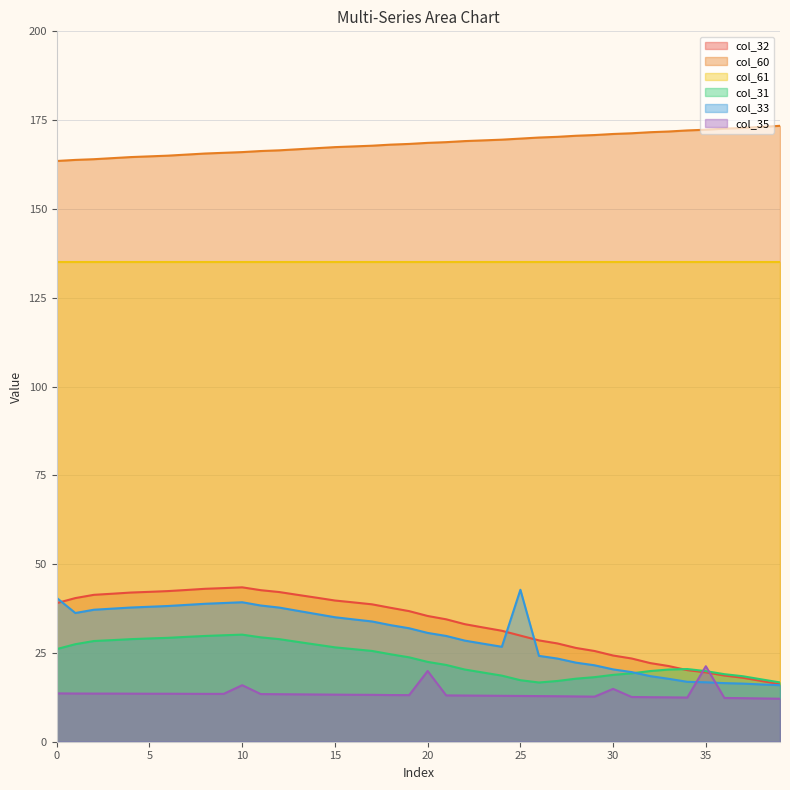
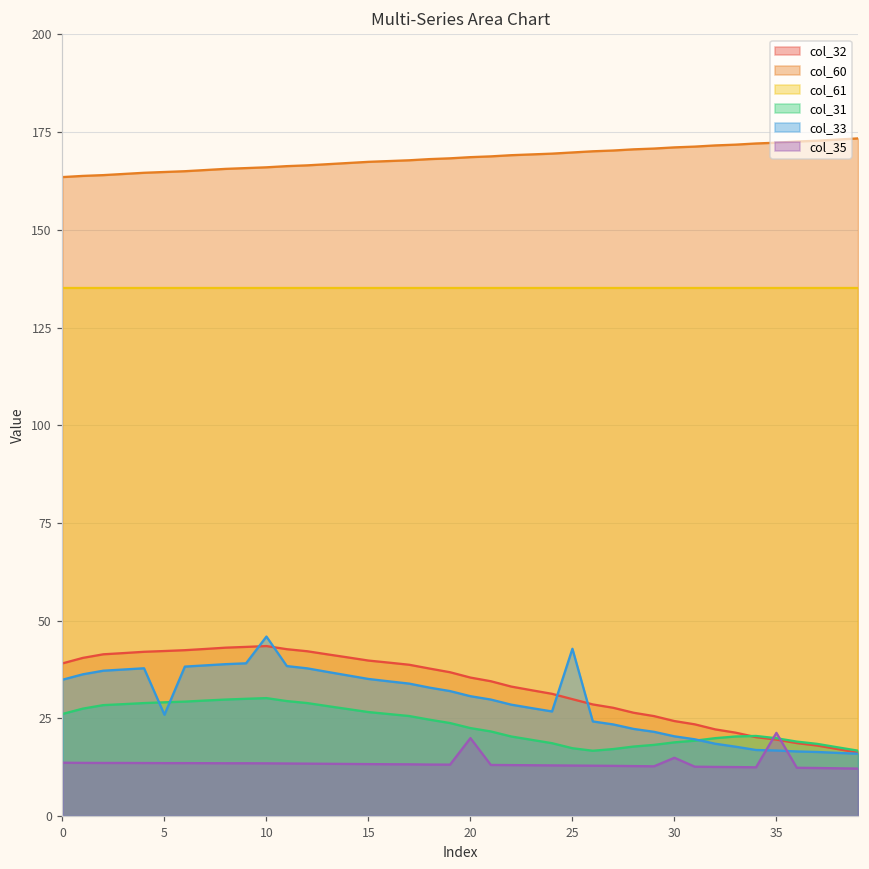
col_33, 0: 40 -> 35
col_33, 5: 38 -> 26
col_33, 10: 39 -> 46
col_35, 10: 16 -> 13
